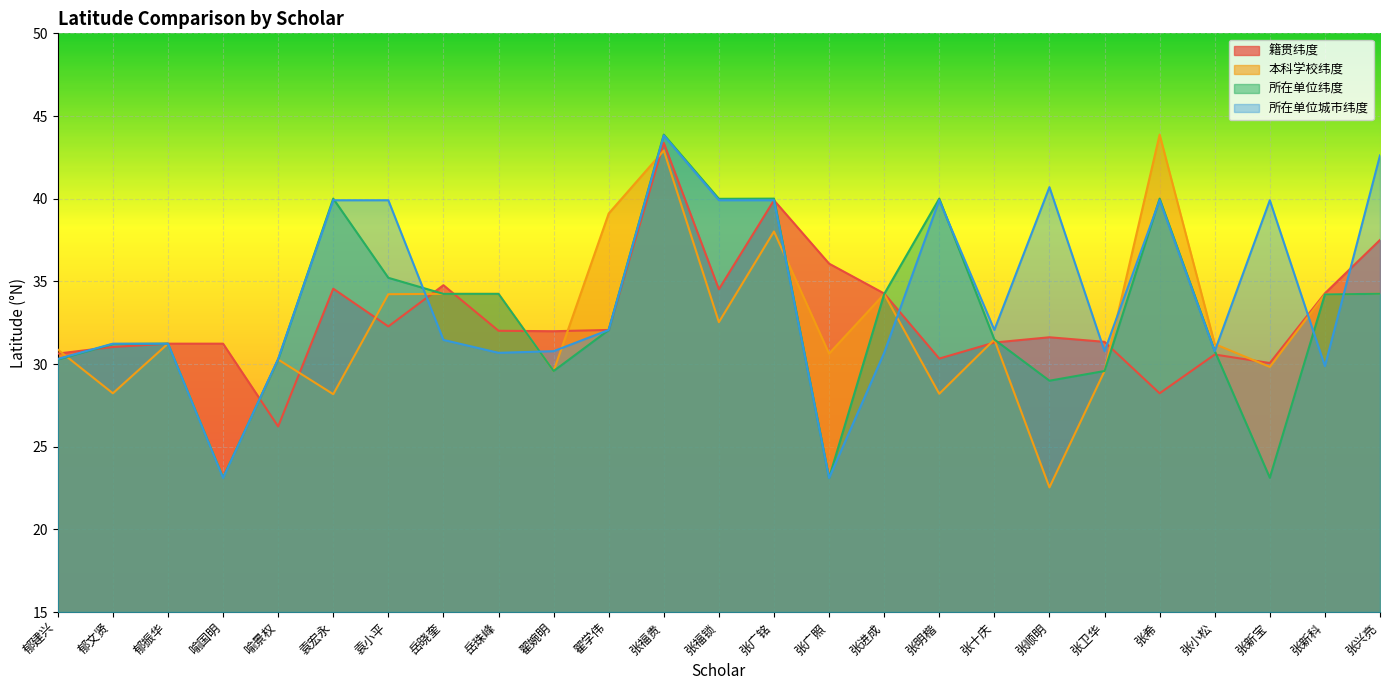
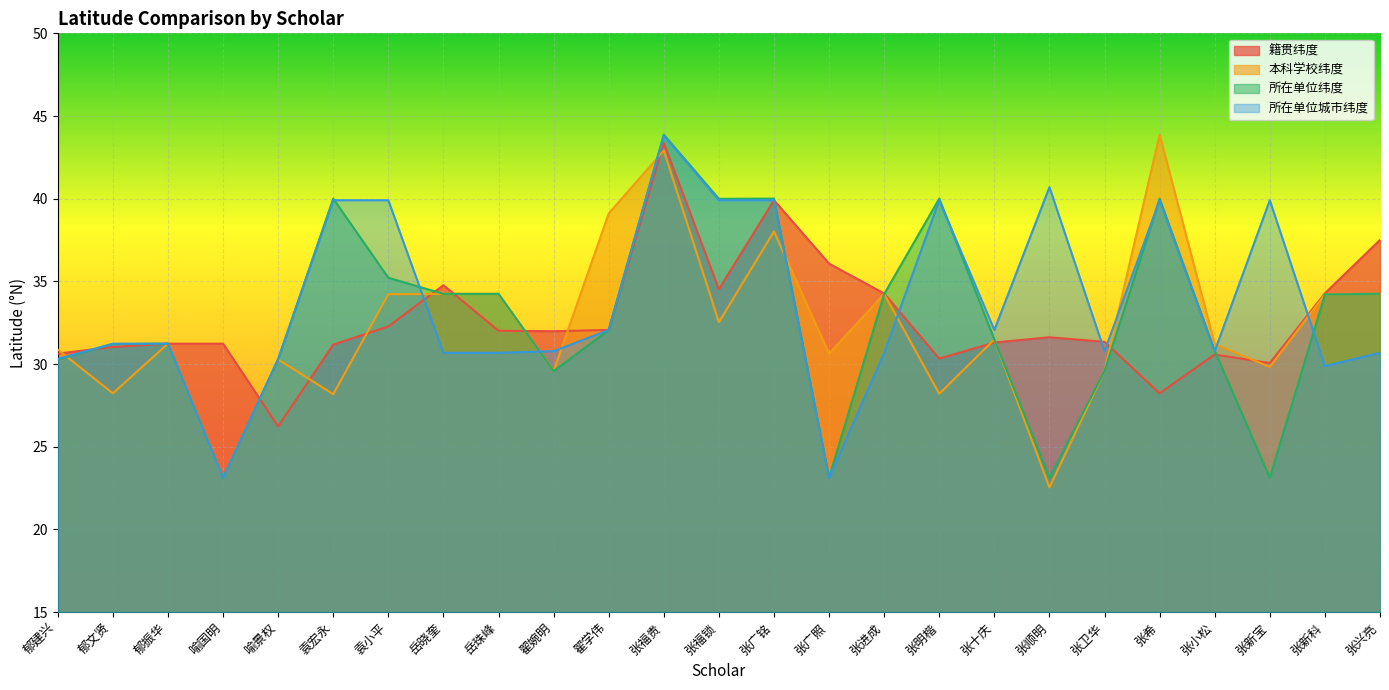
籍贯纬度, 袁宏永: 34.6 -> 31.2
所在单位城市纬度, 岳晓奎: 31.5 -> 30.7
所在单位纬度, 张顺明: 29.0 -> 23.1
所在单位城市纬度, 张兴亮: 42.6 -> 30.7
